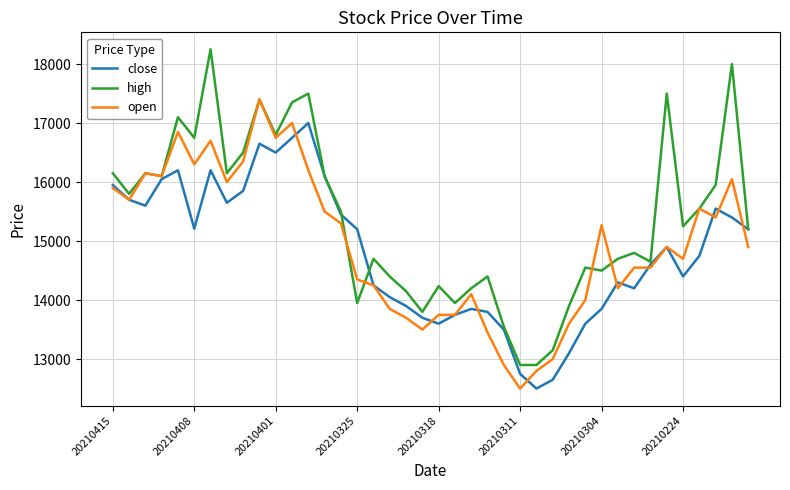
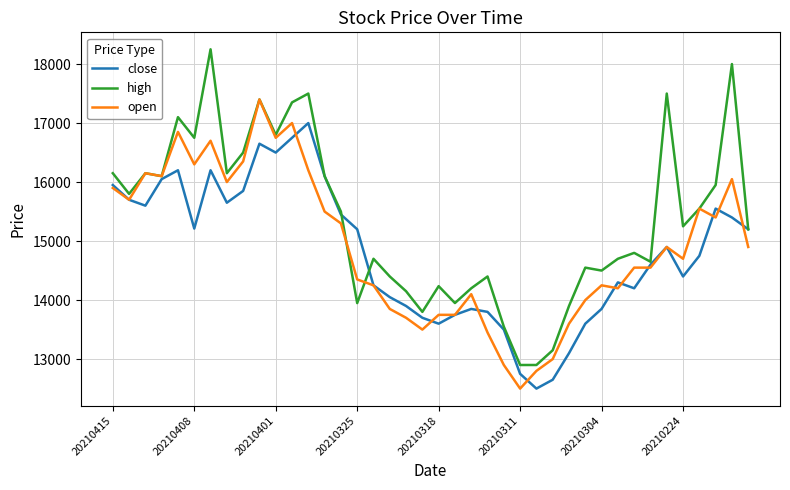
open, 20210304: 15300 -> 14300
